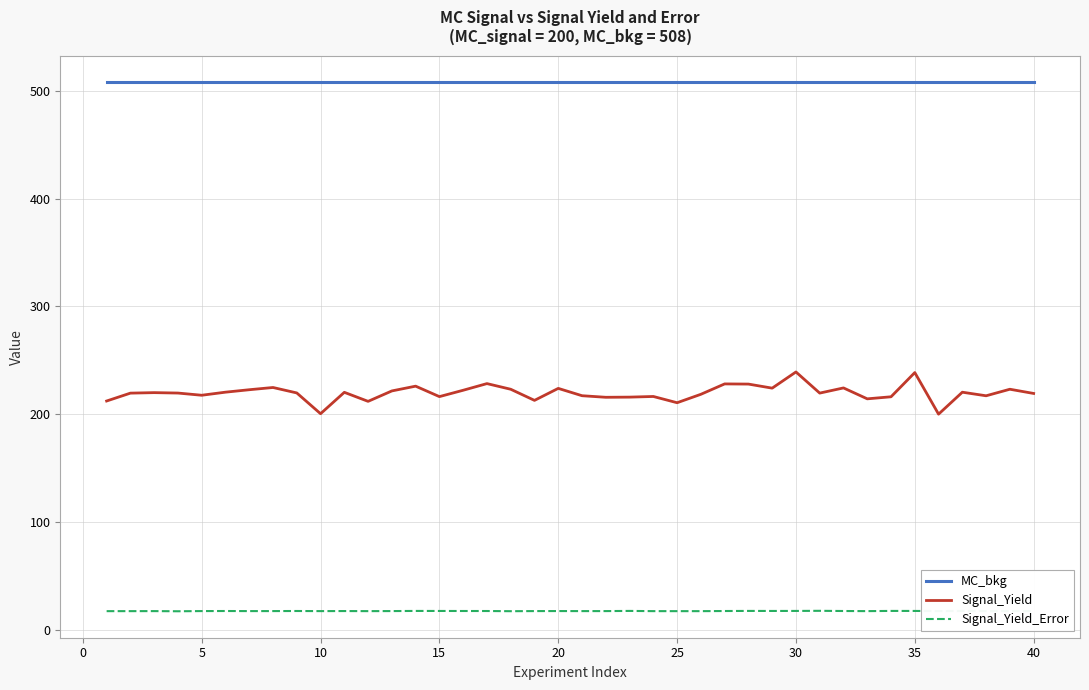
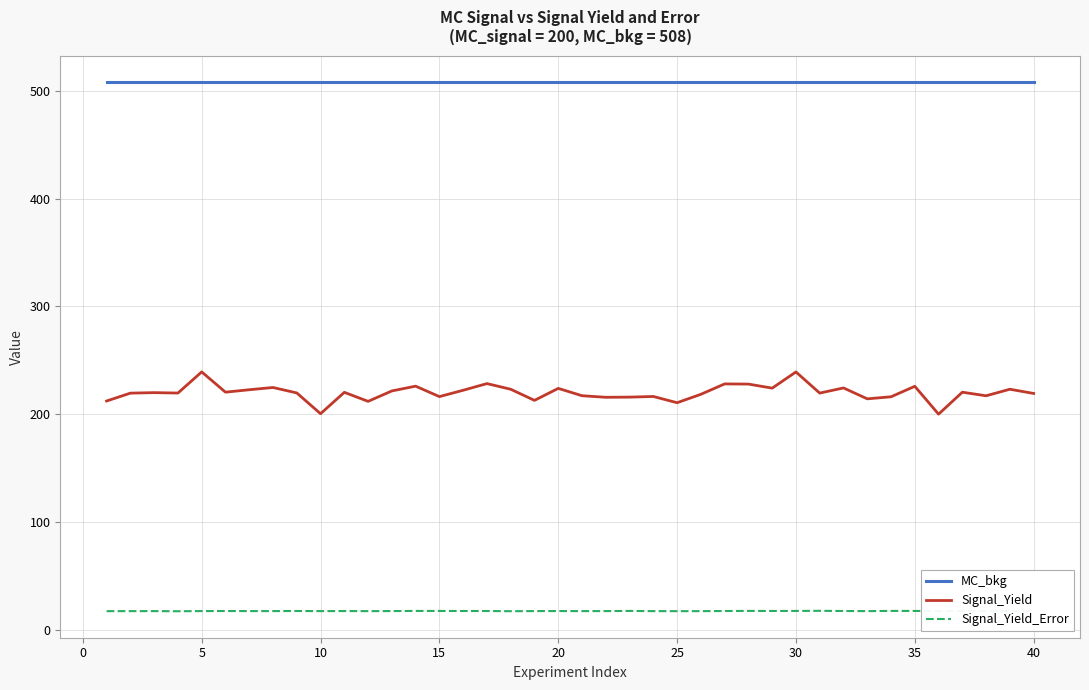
Signal_Yield, 5: 218 -> 239
Signal_Yield, 35: 239 -> 226
